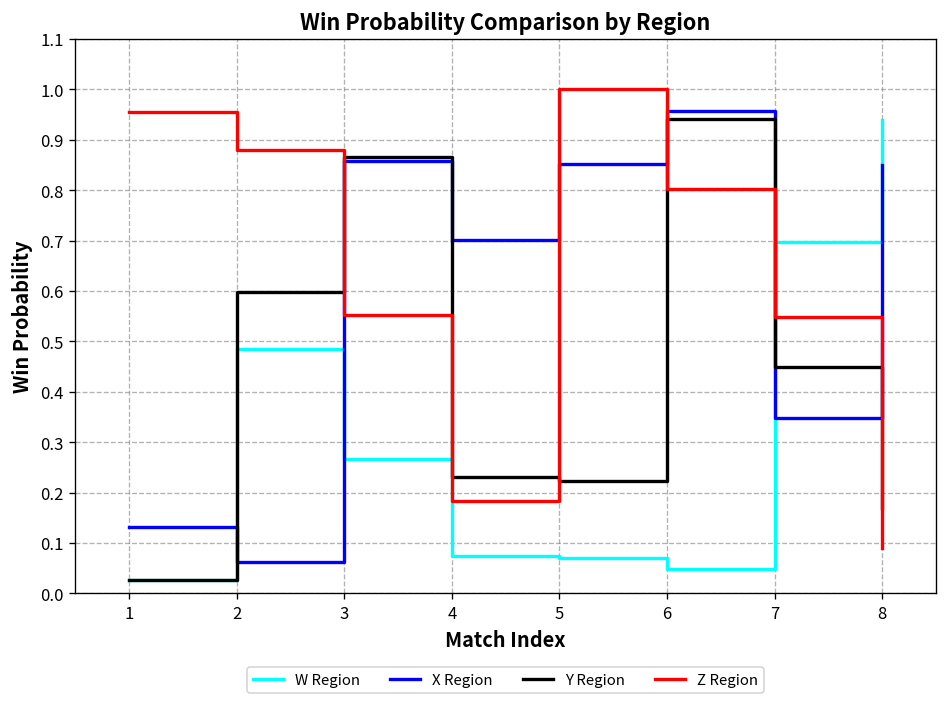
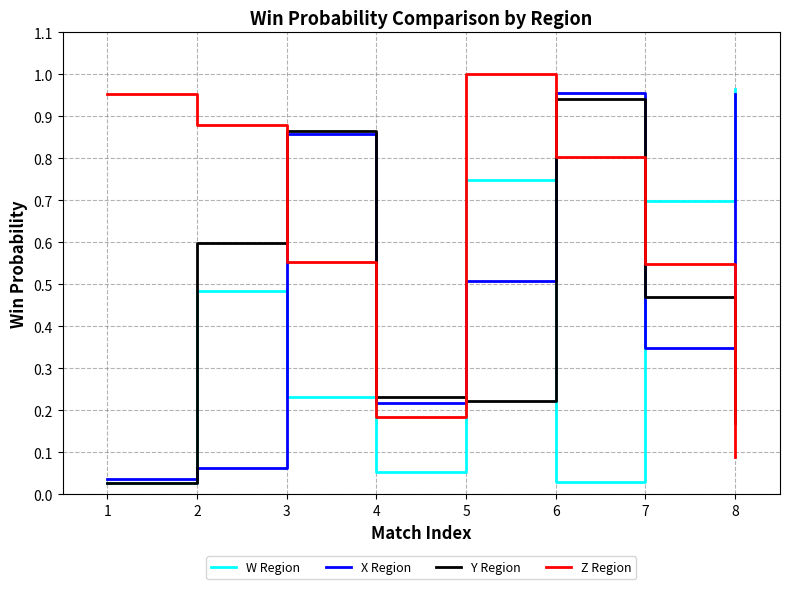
X Region, 1: 0.13 -> 0.04
W Region, 3: 0.27 -> 0.23
W Region, 4: 0.07 -> 0.05
X Region, 4: 0.70 -> 0.22
W Region, 5: 0.07 -> 0.75
X Region, 5: 0.85 -> 0.51
W Region, 6: 0.05 -> 0.03
Y Region, 7: 0.45 -> 0.47
W Region, 8: 0.94 -> 0.97
X Region, 8: 0.85 -> 0.95
